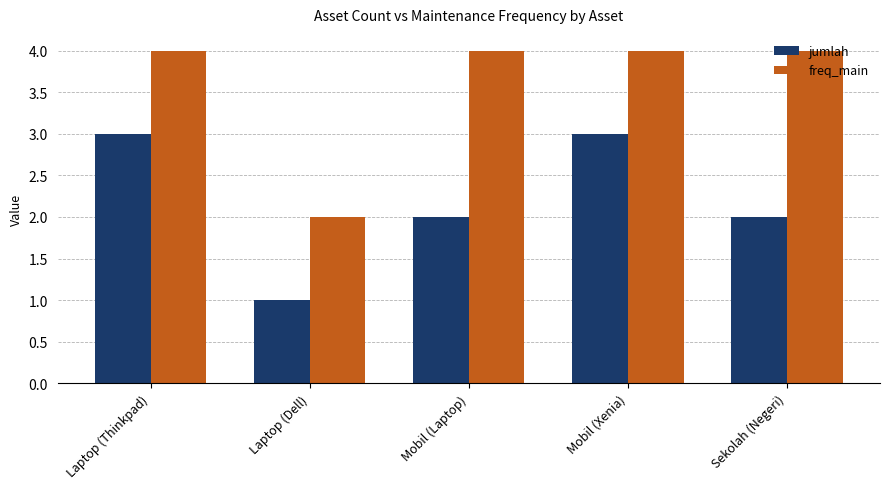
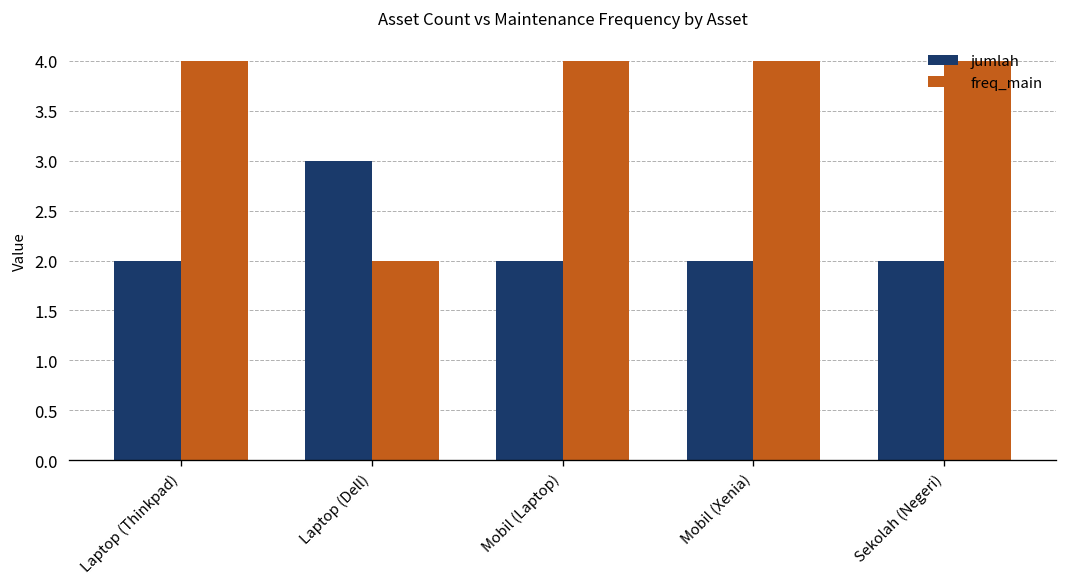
jumlah, Laptop (Thinkpad): 3 -> 2
jumlah, Laptop (Dell): 1 -> 3
jumlah, Mobil (Xenia): 3 -> 2
